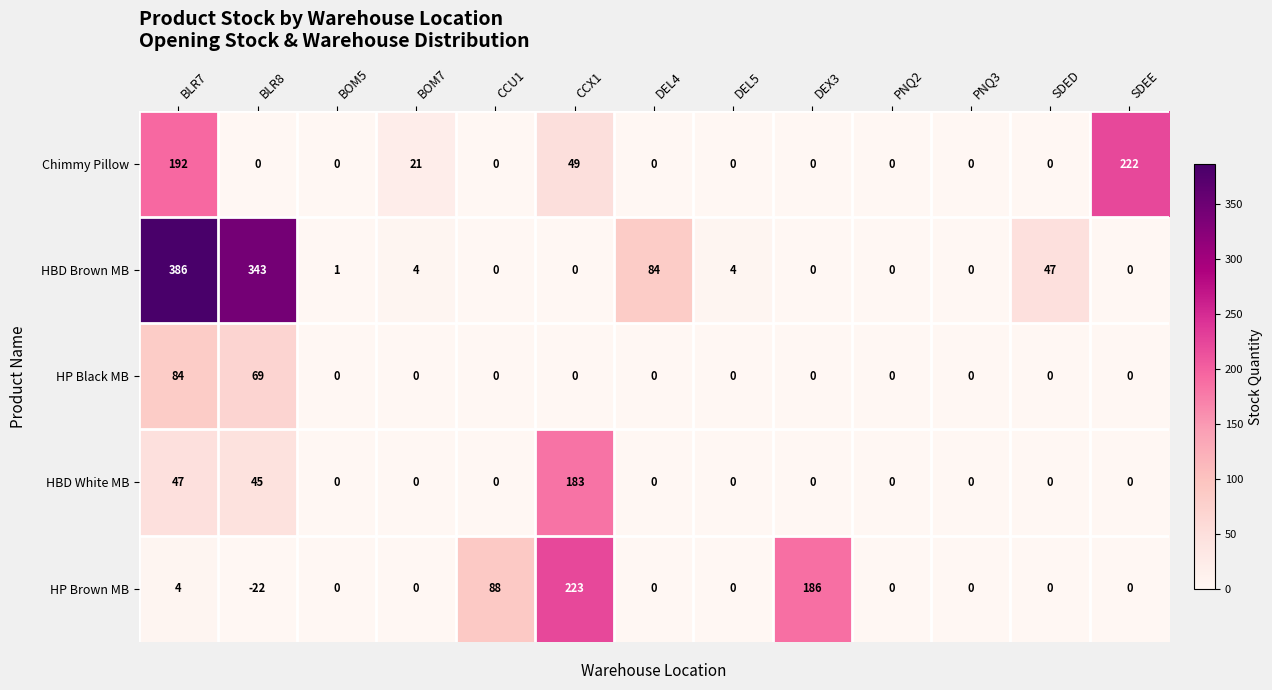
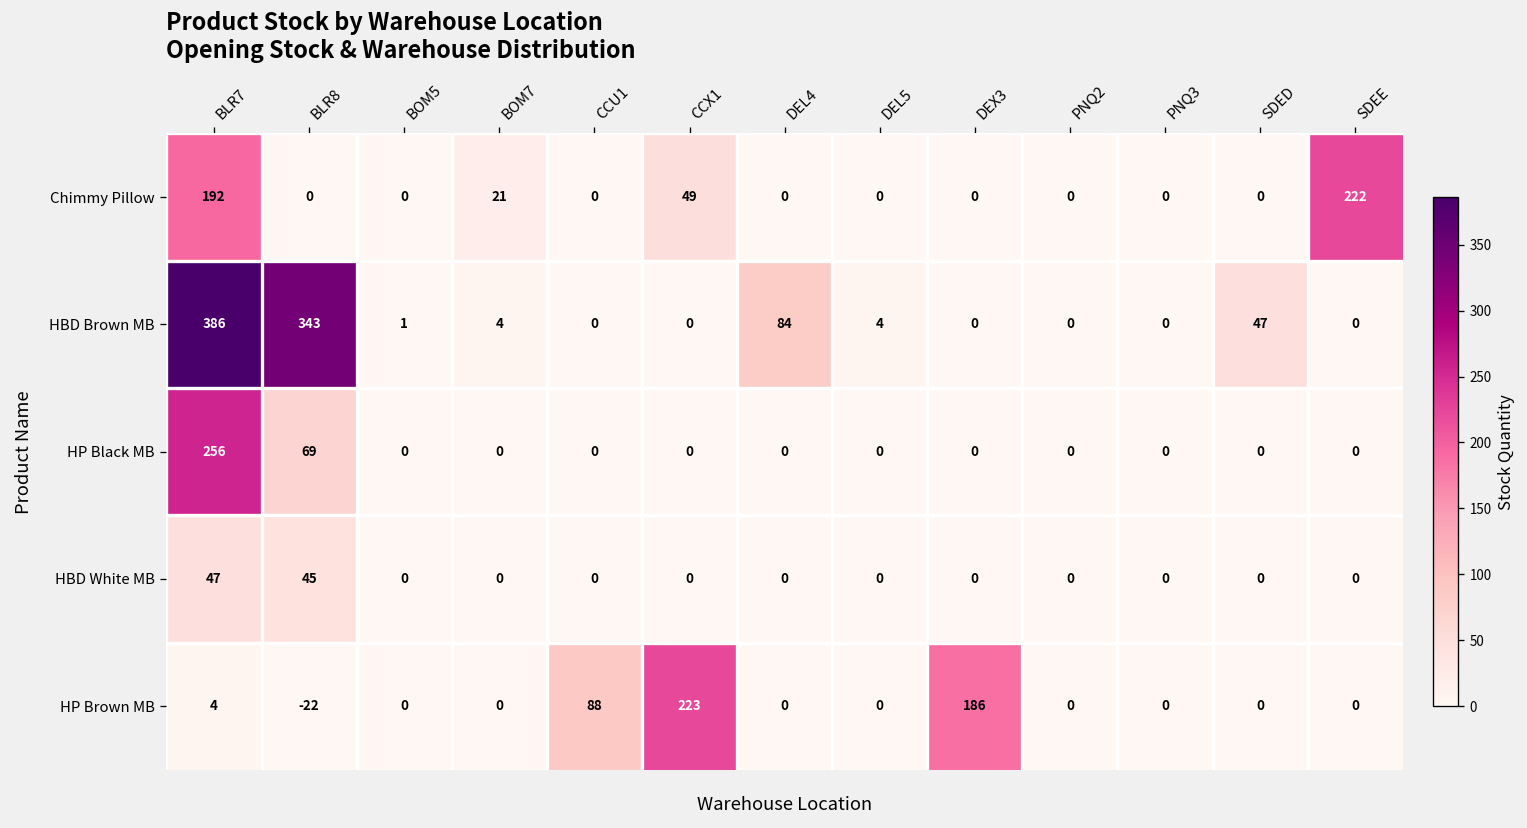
HP Black MB, BLR7: 84 -> 256
HBD White MB, CCX1: 183 -> 0
